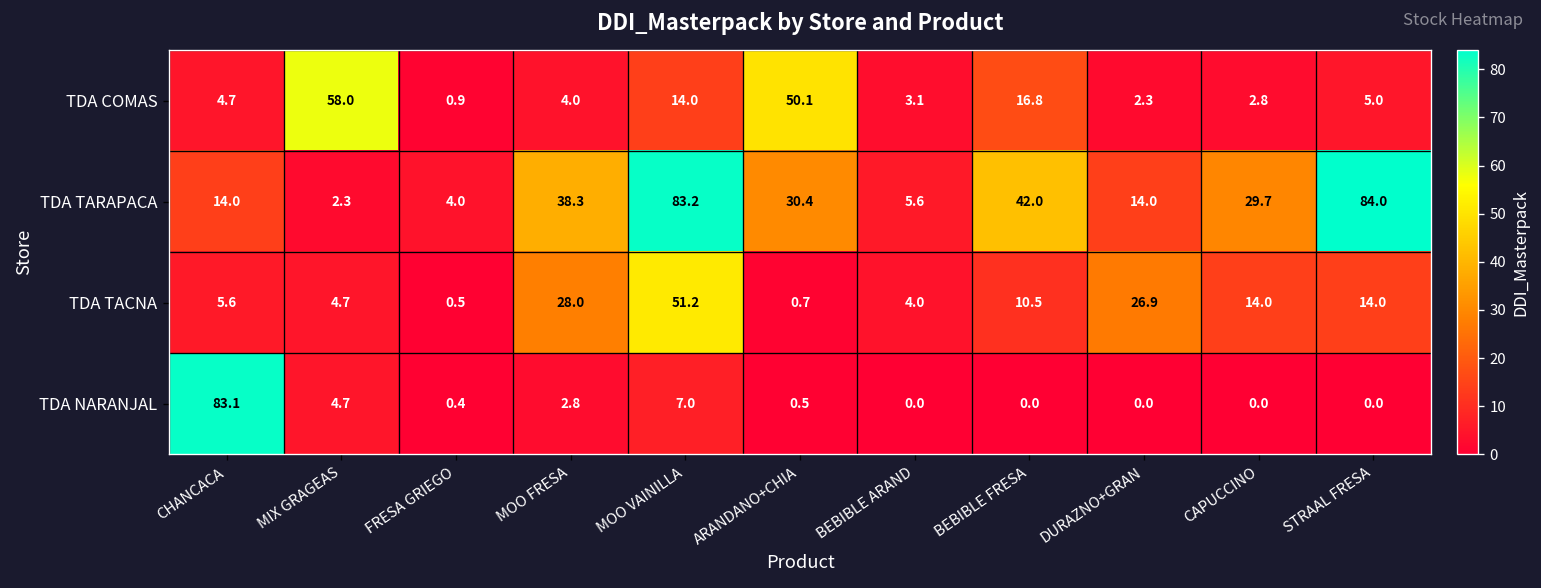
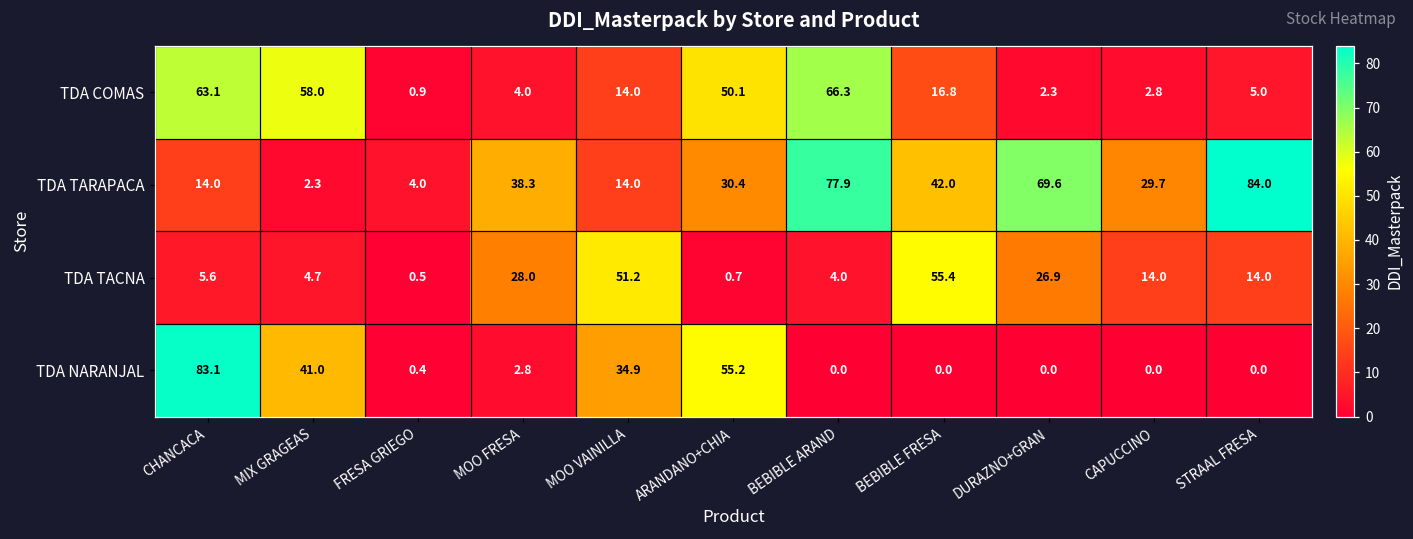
TDA COMAS, CHANCACA: 4.7 -> 63.1
TDA COMAS, BEBIBLE ARAND: 3.1 -> 66.3
TDA TARAPACA, MOO VAINILLA: 83.2 -> 14.0
TDA TARAPACA, BEBIBLE ARAND: 5.6 -> 77.9
TDA TARAPACA, DURAZNO+GRAN: 14.0 -> 69.6
TDA TACNA, BEBIBLE FRESA: 10.5 -> 55.4
TDA NARANJAL, MIX GRAGEAS: 4.7 -> 41.0
TDA NARANJAL, MOO VAINILLA: 7.0 -> 34.9
TDA NARANJAL, ARANDANO+CHIA: 0.5 -> 55.2
